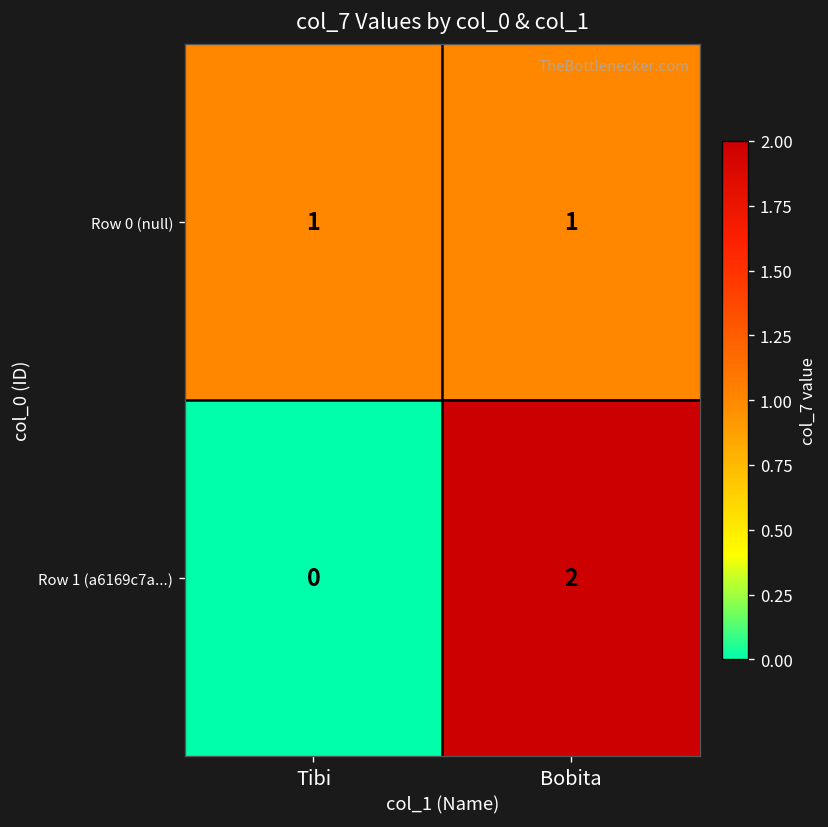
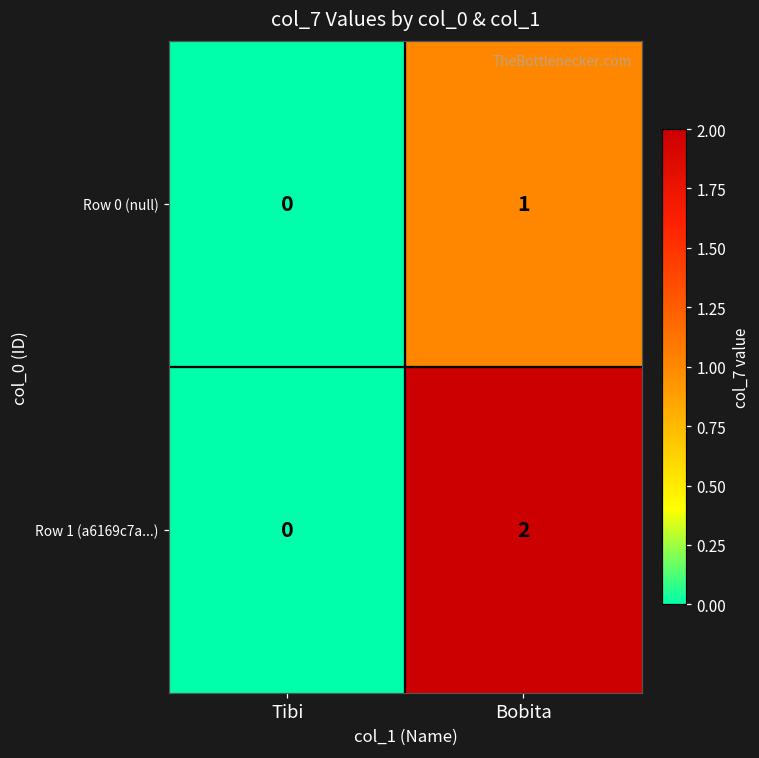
Row 0 (null), Tibi: 1 -> 0
